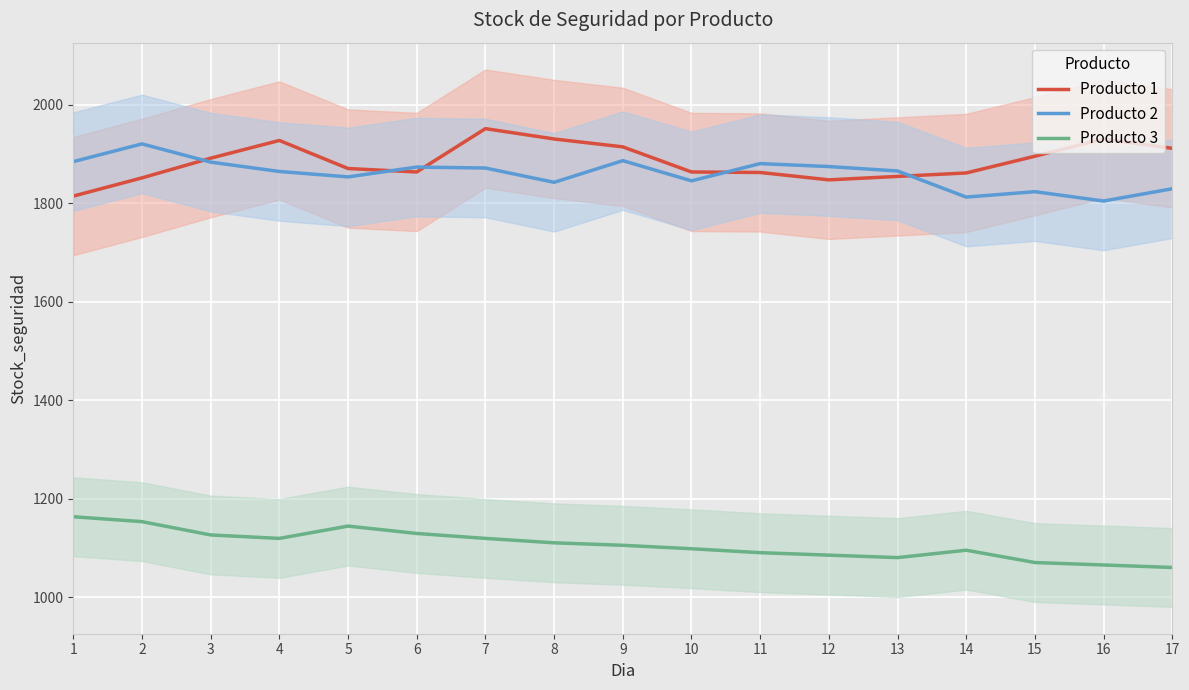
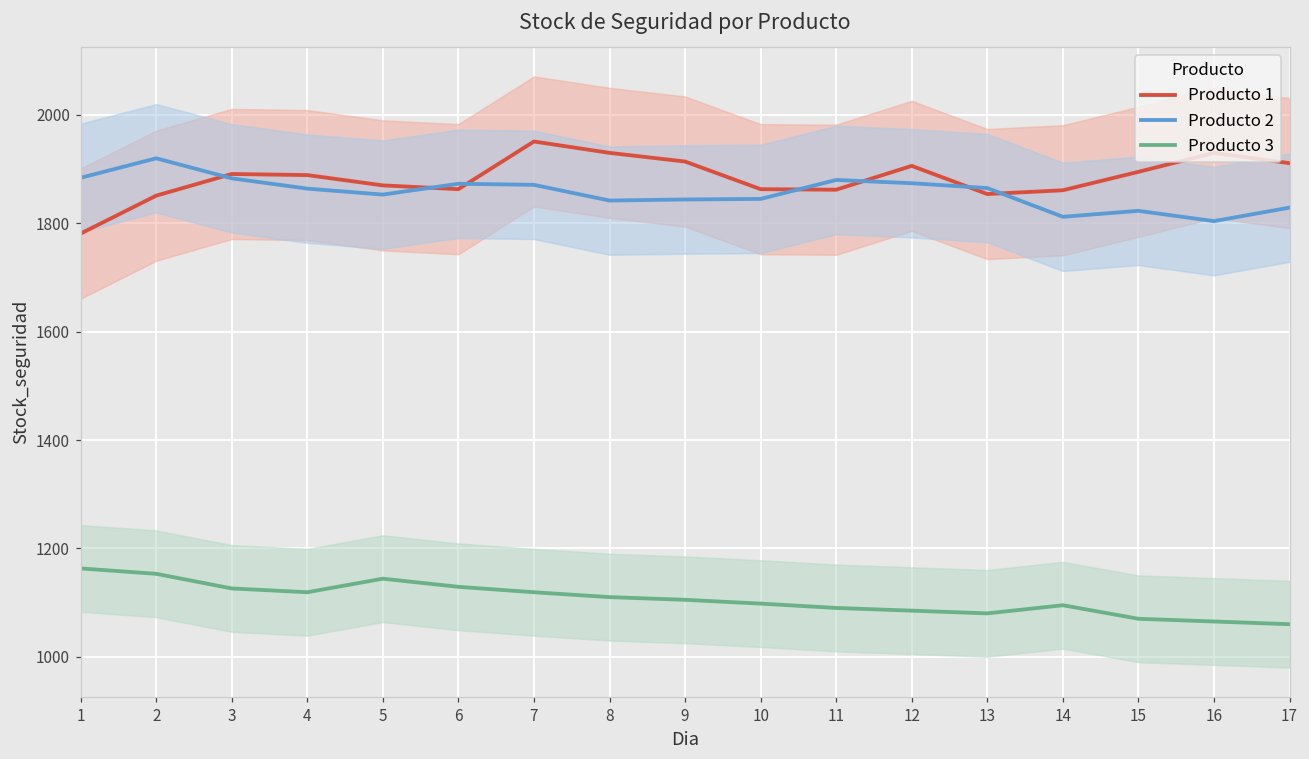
Producto 1, 1: 1810 -> 1780
Producto 1, 4: 1930 -> 1890
Producto 2, 9: 1890 -> 1840
Producto 1, 12: 1850 -> 1910
